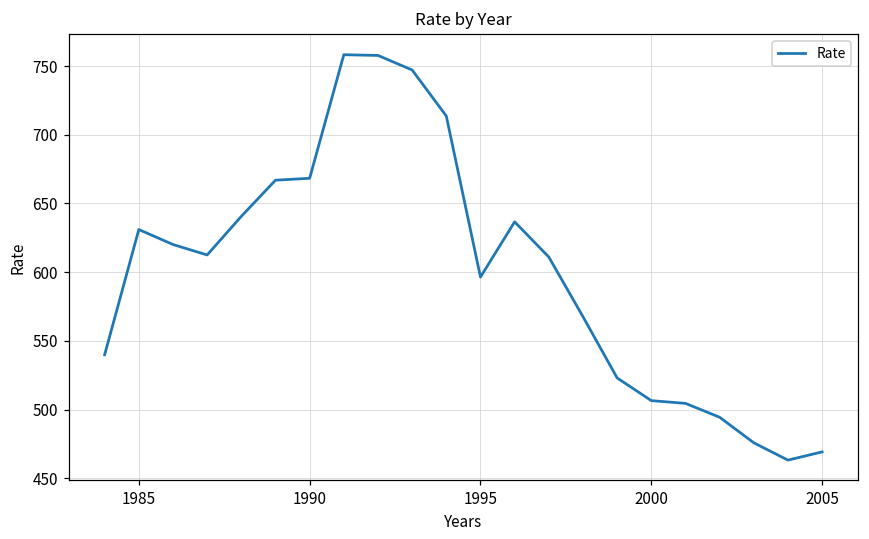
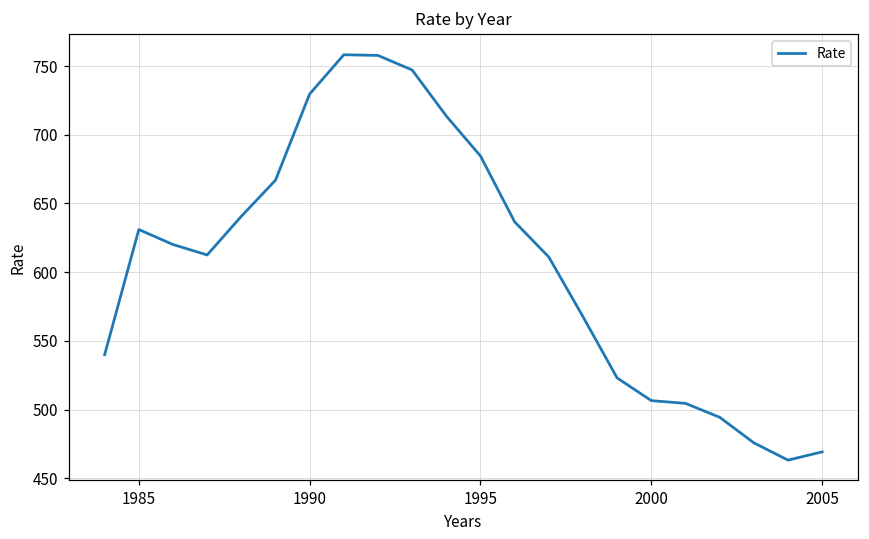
1990: 668 -> 730
1995: 596 -> 685
